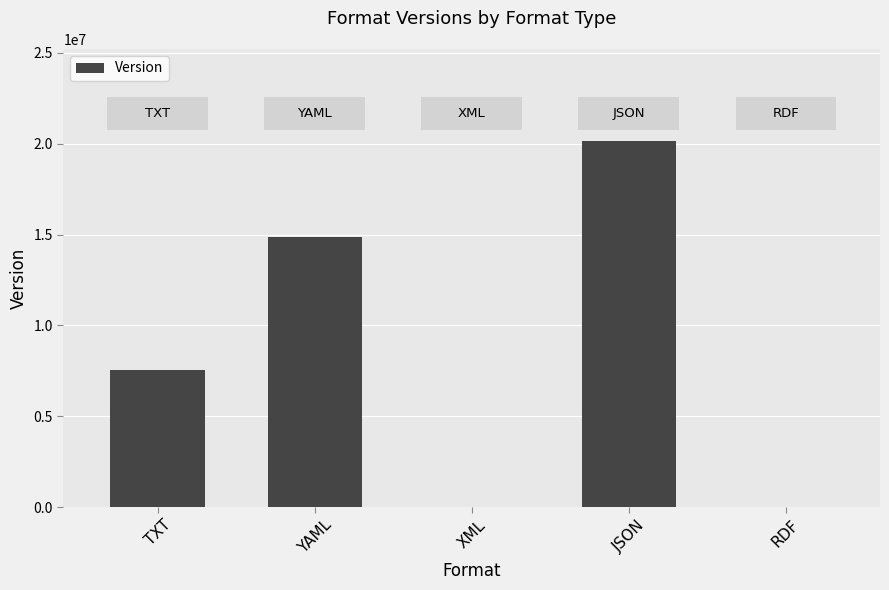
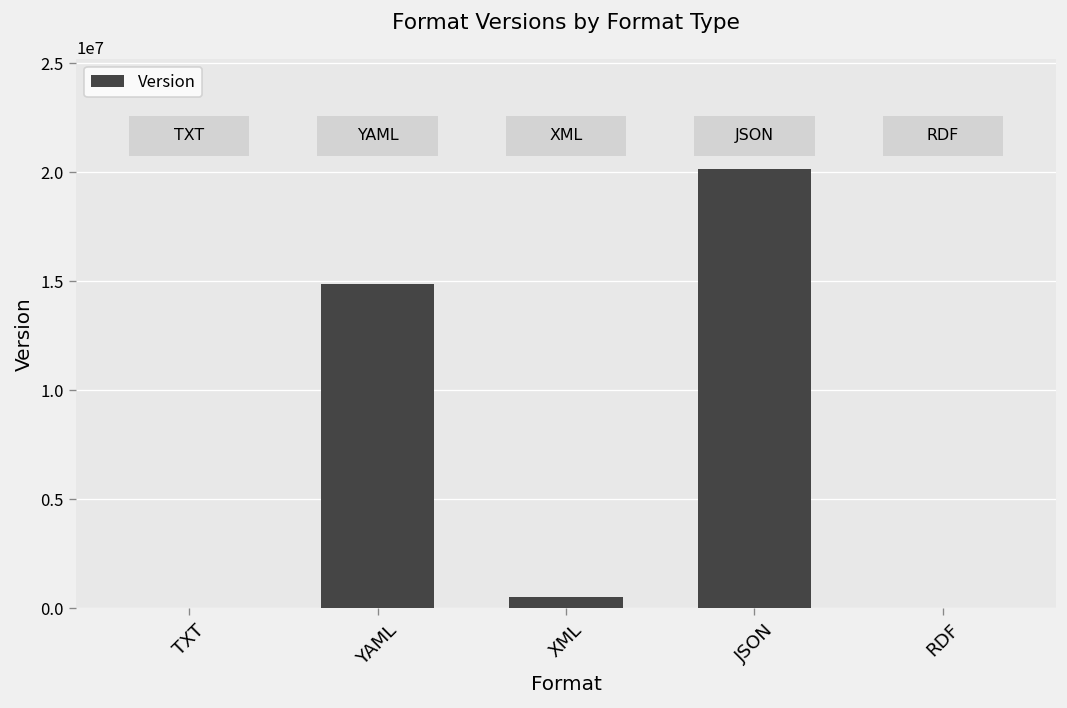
TXT: 7600000 -> 0
XML: 0 -> 500000
